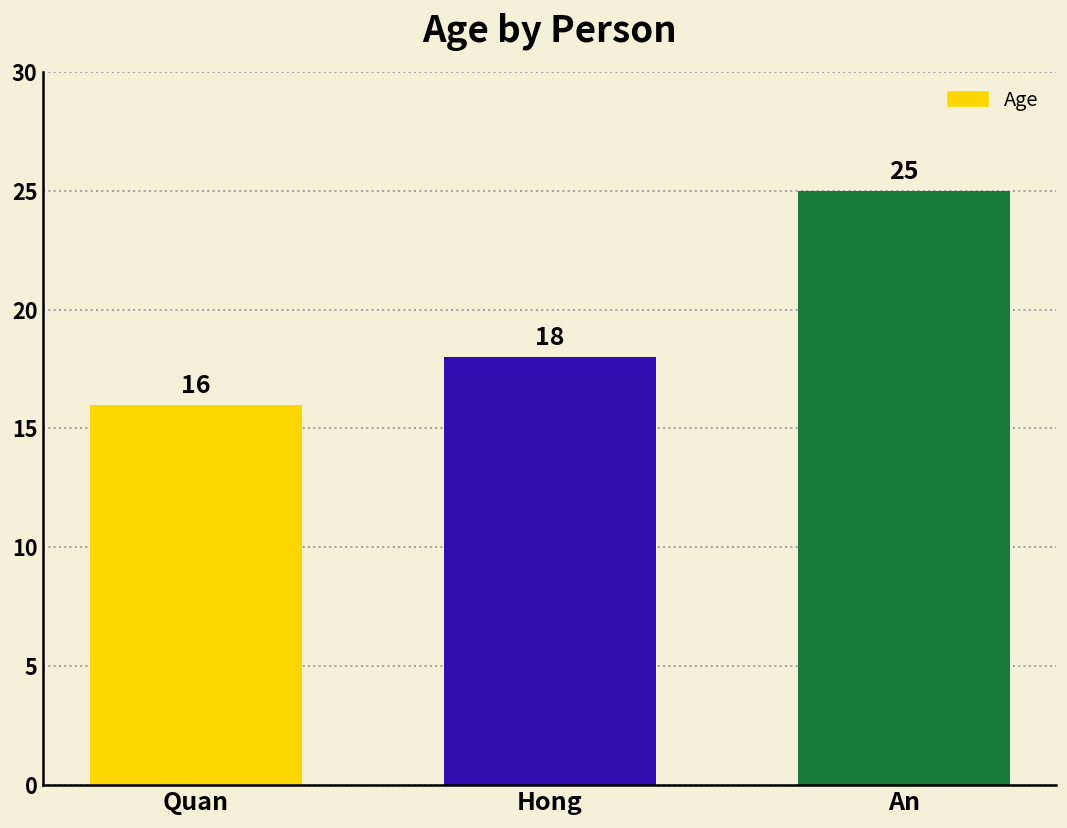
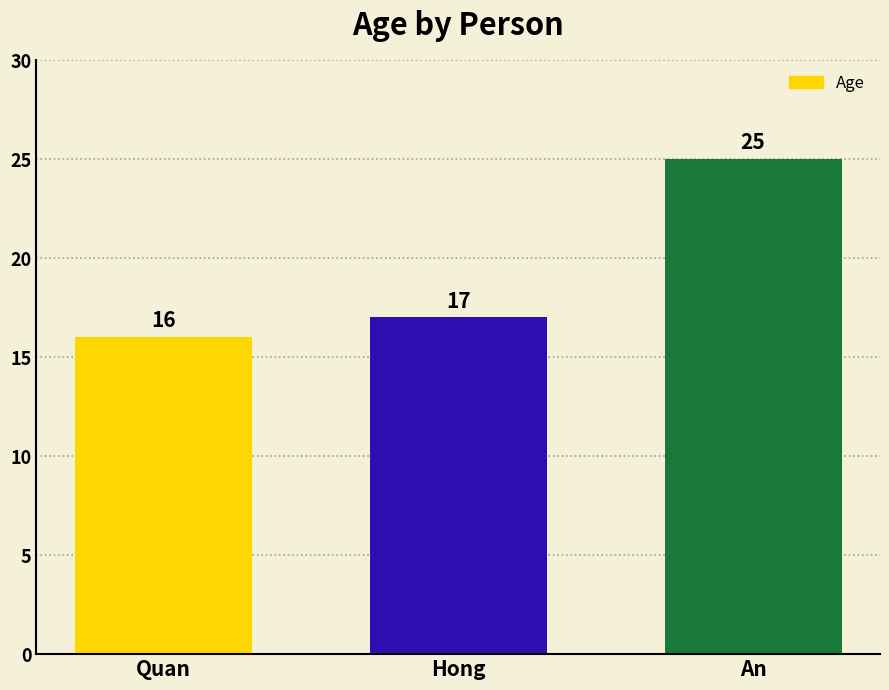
Hong: 18 -> 17
